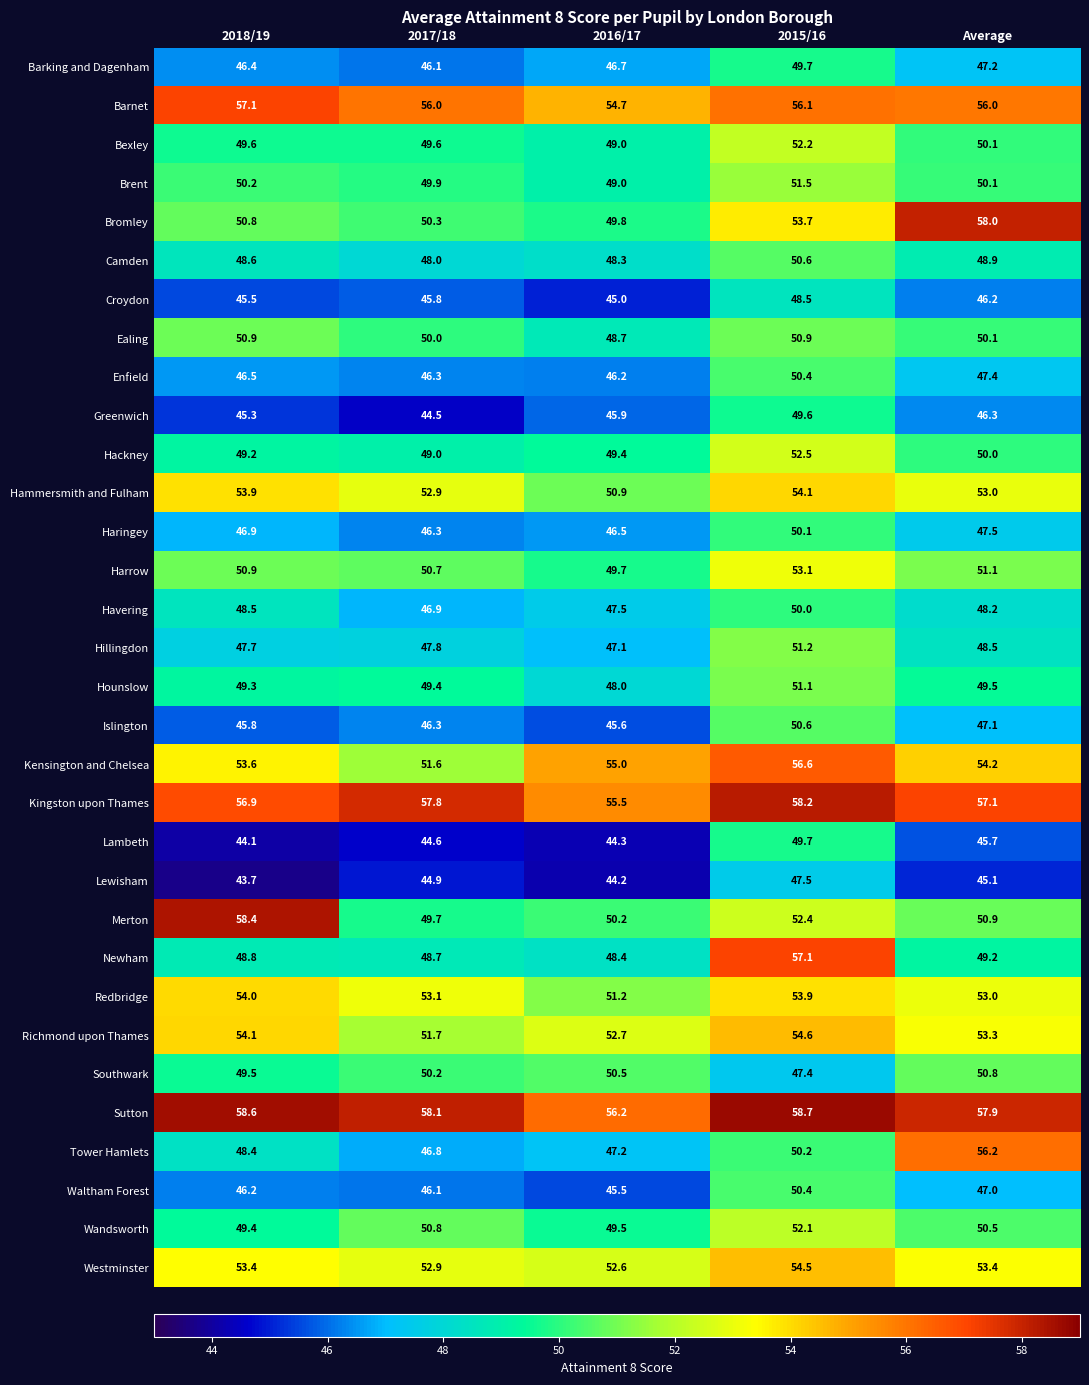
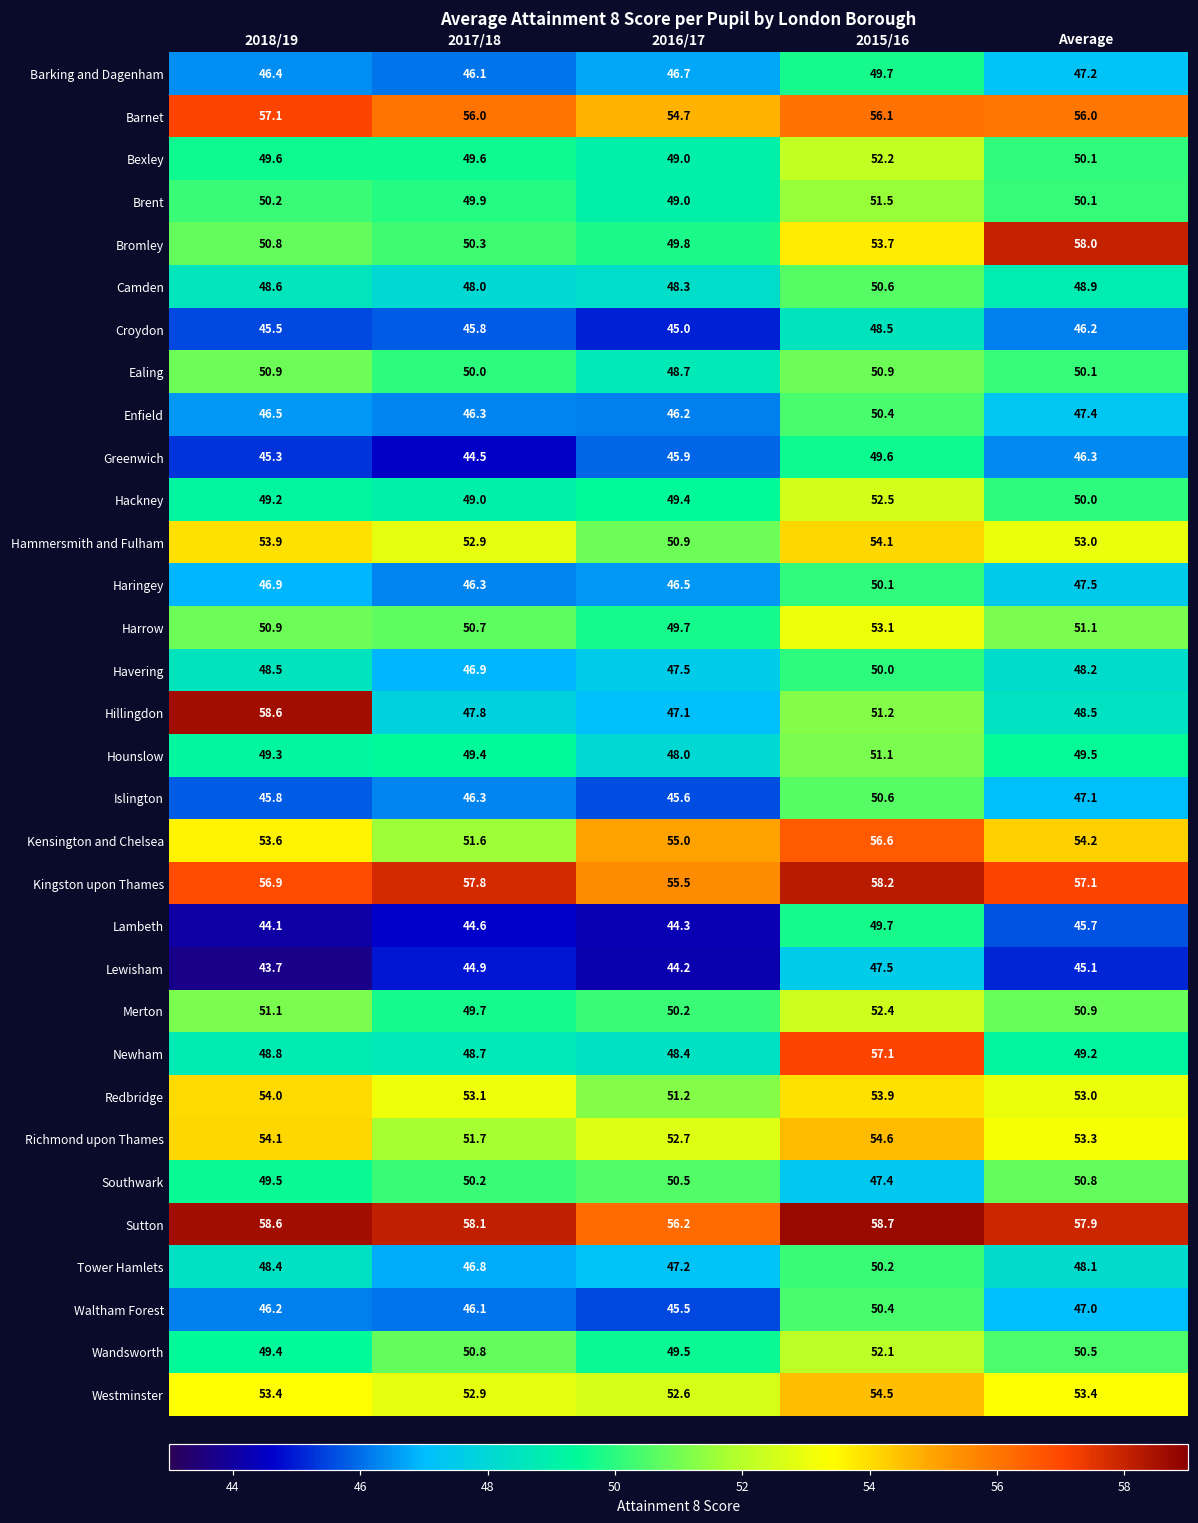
Hillingdon, 2018/19: 47.7 -> 58.6
Merton, 2018/19: 58.4 -> 51.1
Tower Hamlets, Average: 56.2 -> 48.1
